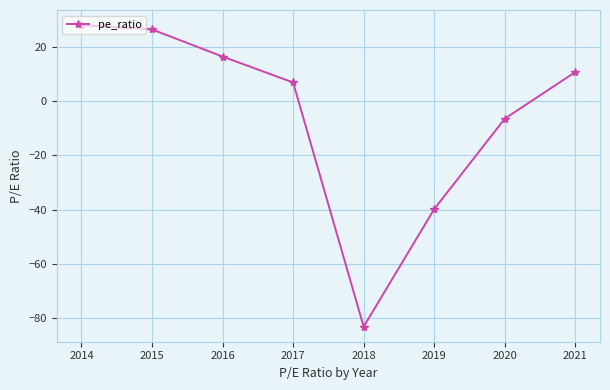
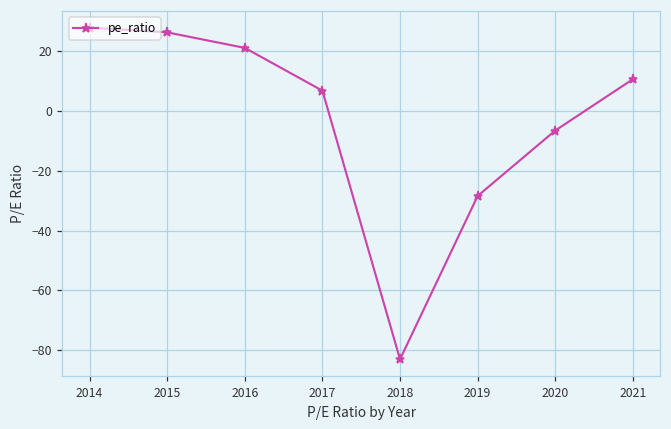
2016: 16 -> 21
2019: -40 -> -28
